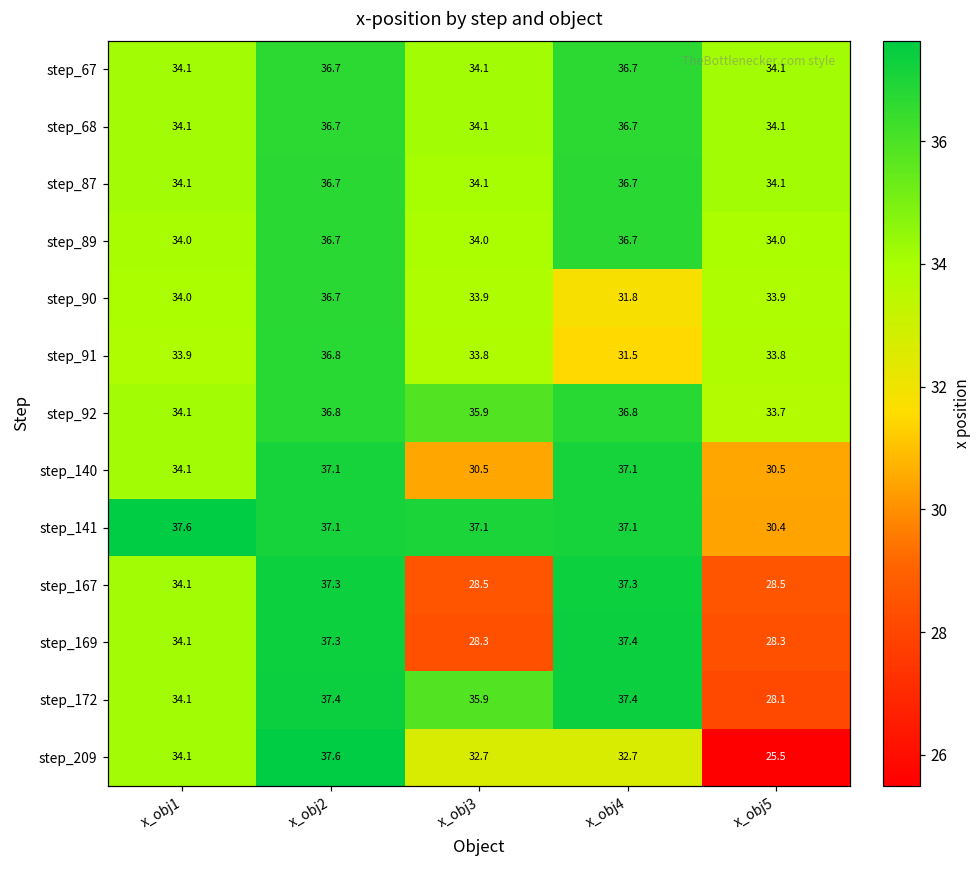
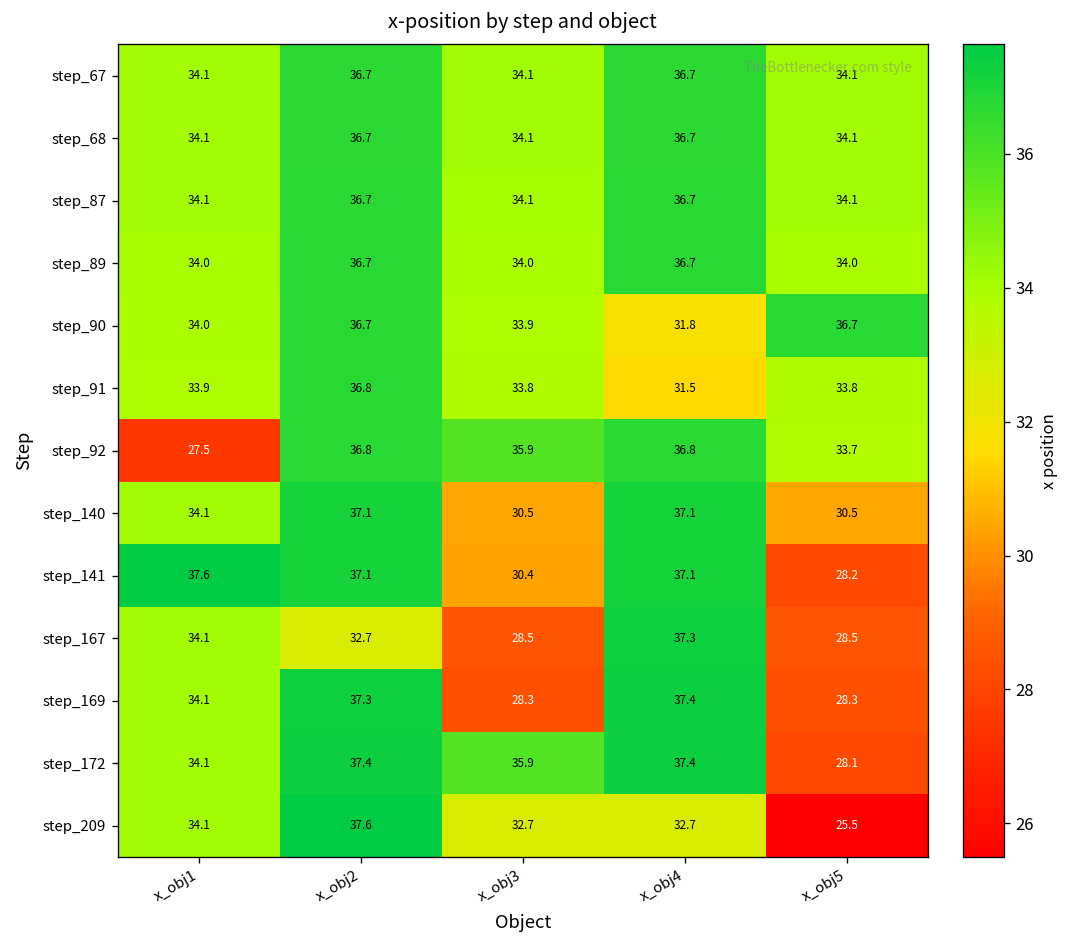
step_90, x_obj5: 33.9 -> 36.7
step_92, x_obj1: 34.1 -> 27.5
step_141, x_obj3: 37.1 -> 30.4
step_141, x_obj5: 30.4 -> 28.2
step_167, x_obj2: 37.3 -> 32.7
